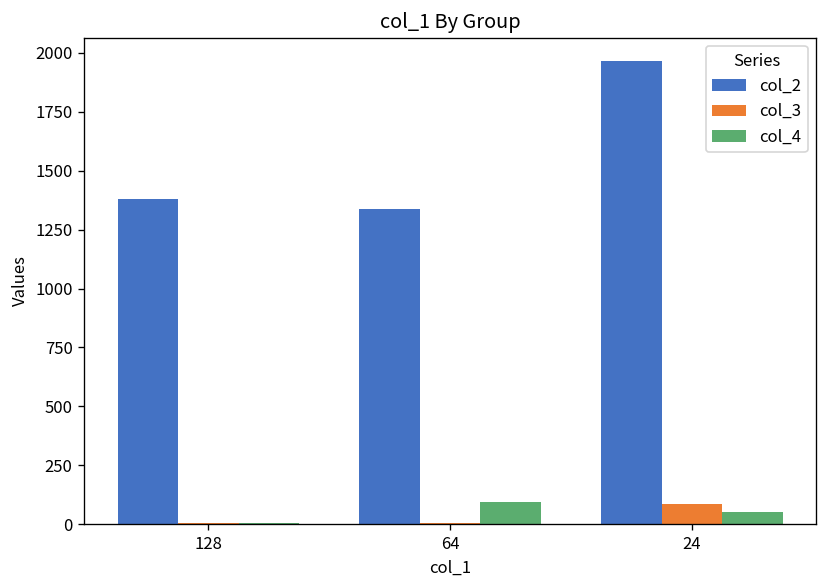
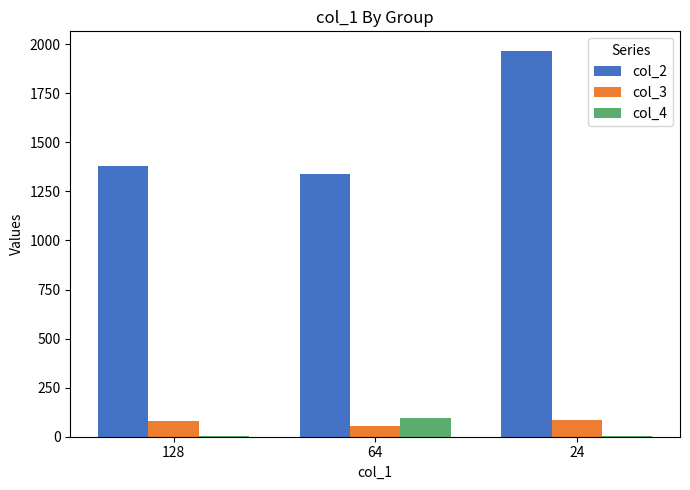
col_3, 128: 0 -> 80
col_3, 64: 0 -> 60
col_4, 24: 50 -> 0
